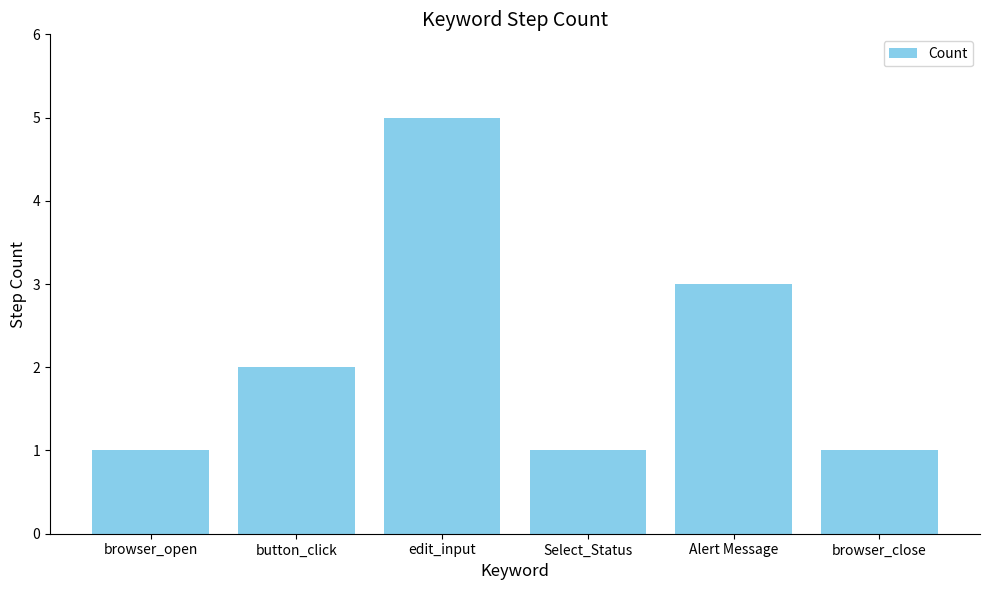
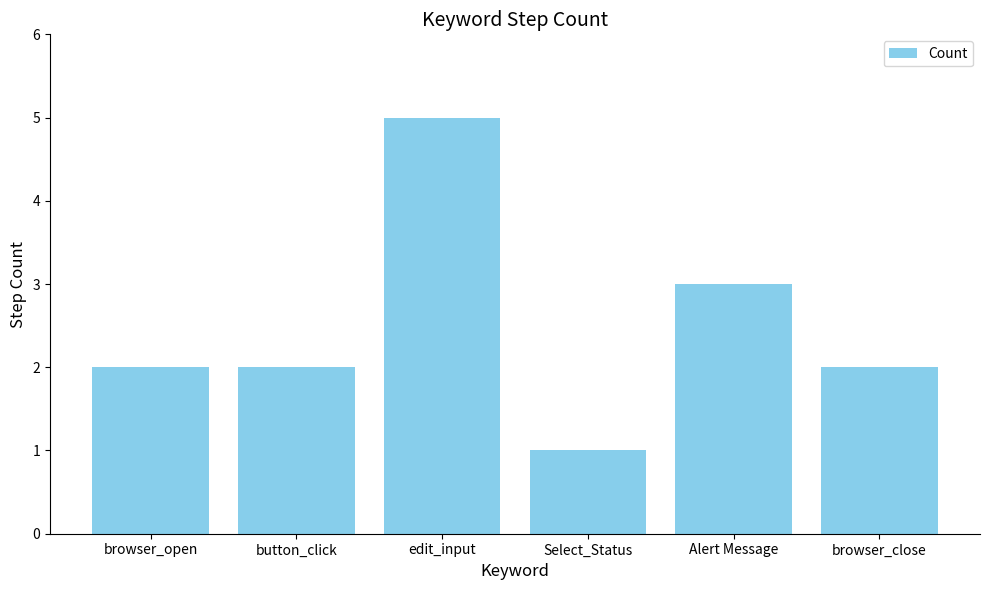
browser_open: 1 -> 2
browser_close: 1 -> 2
